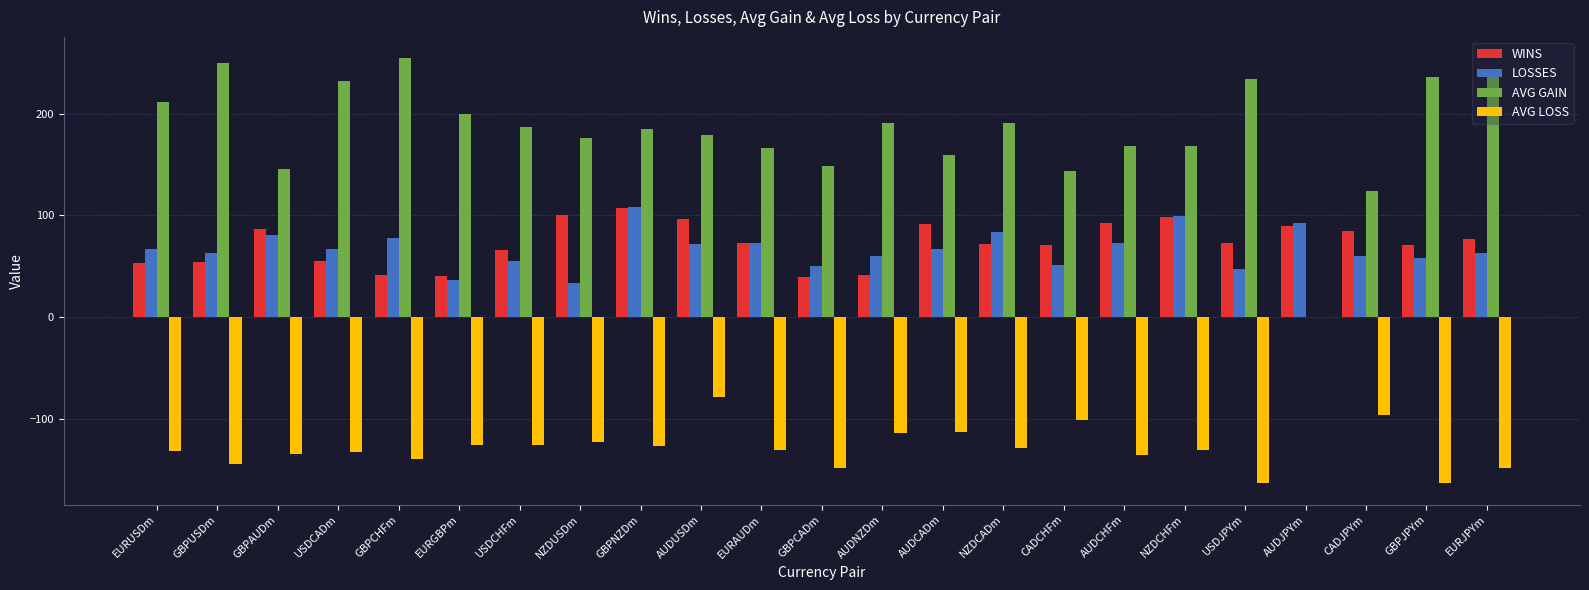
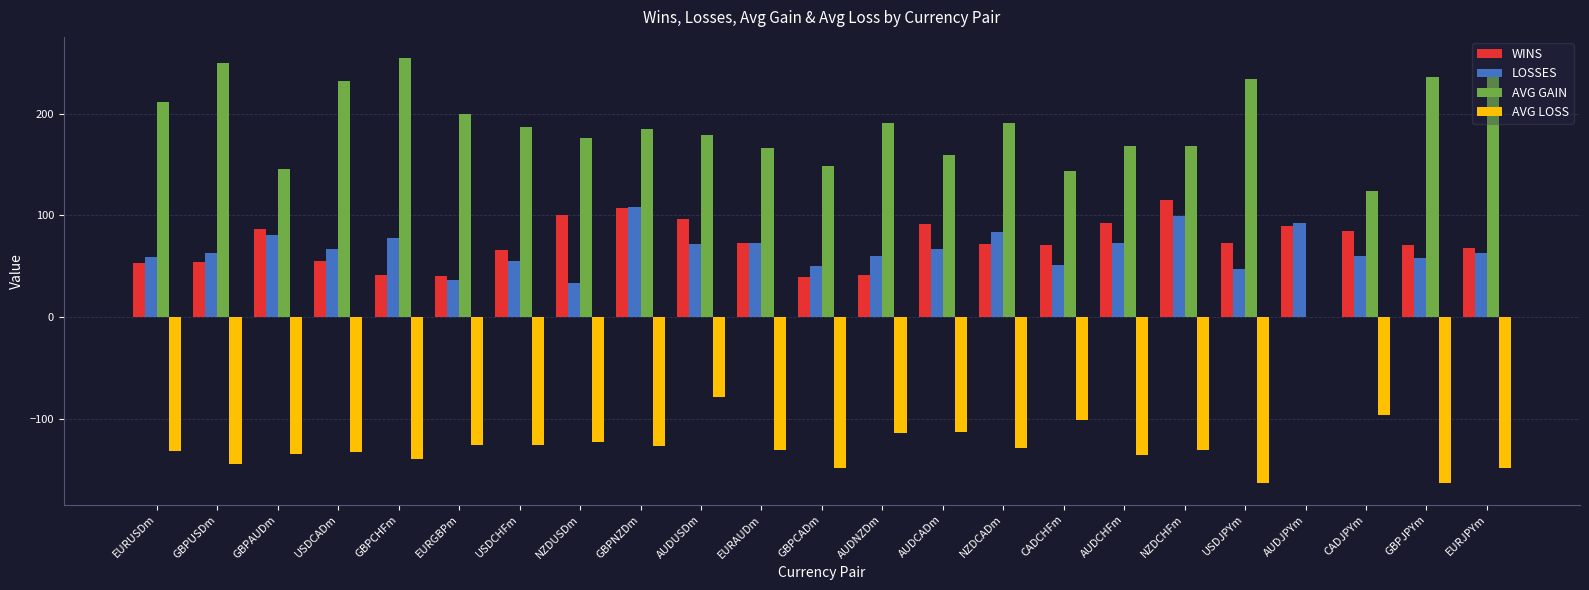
LOSSES, EURUSDm: 67 -> 59
WINS, NZDCHFm: 98 -> 115
WINS, EURJPYm: 77 -> 68
